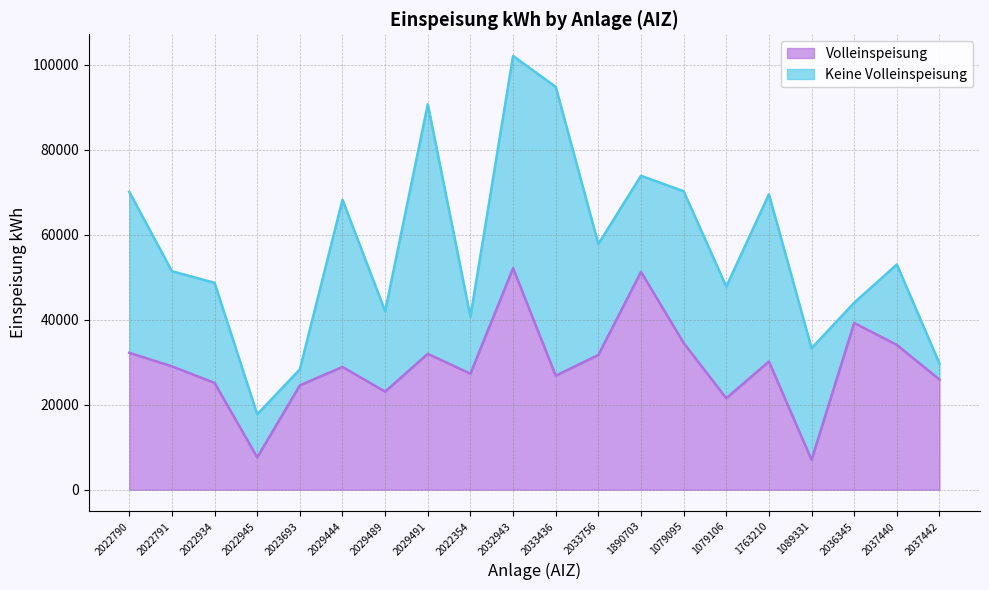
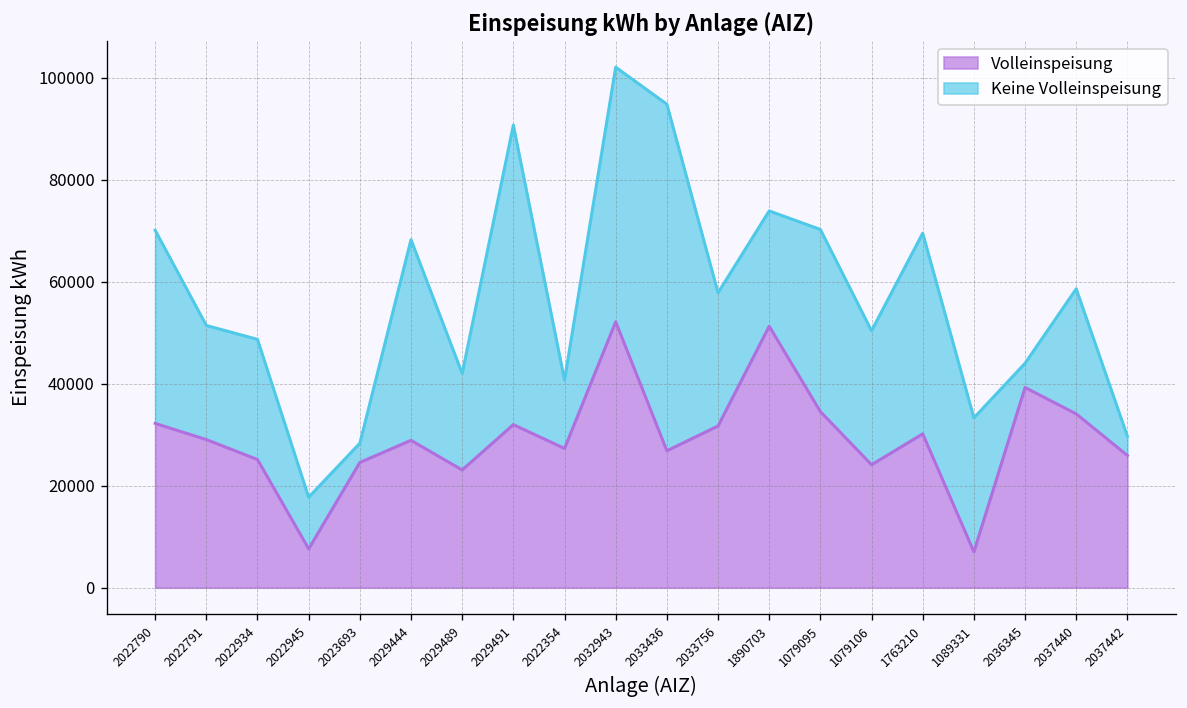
Volleinspeisung, 1079106: 22000 -> 24000
Keine Volleinspeisung, 2037440: 19000 -> 25000
